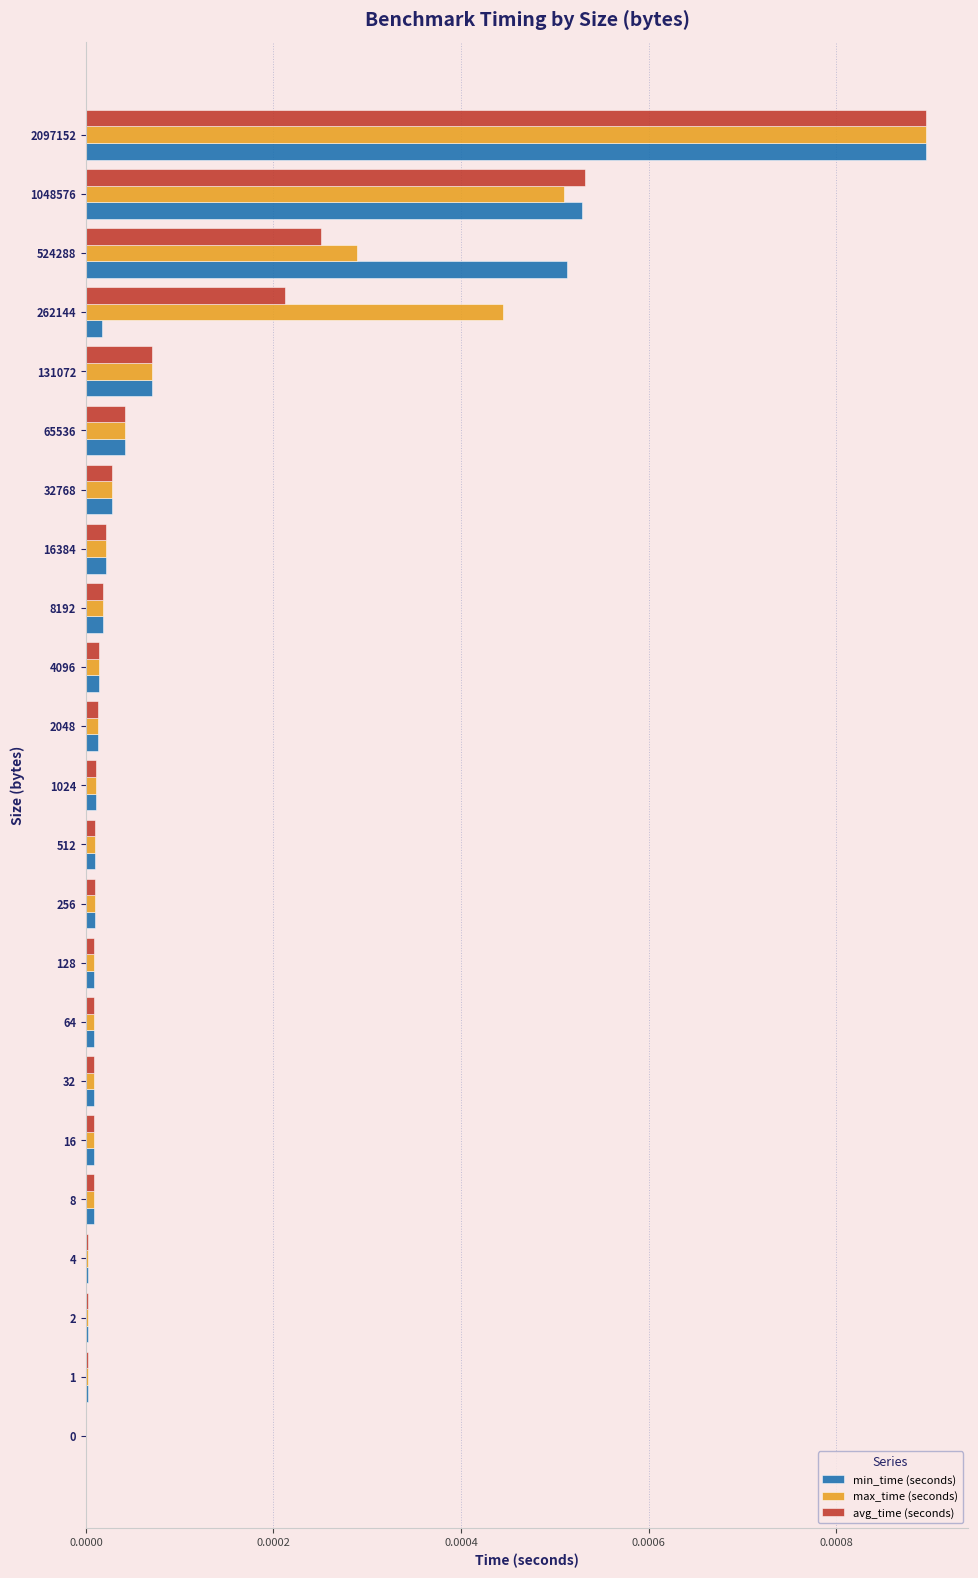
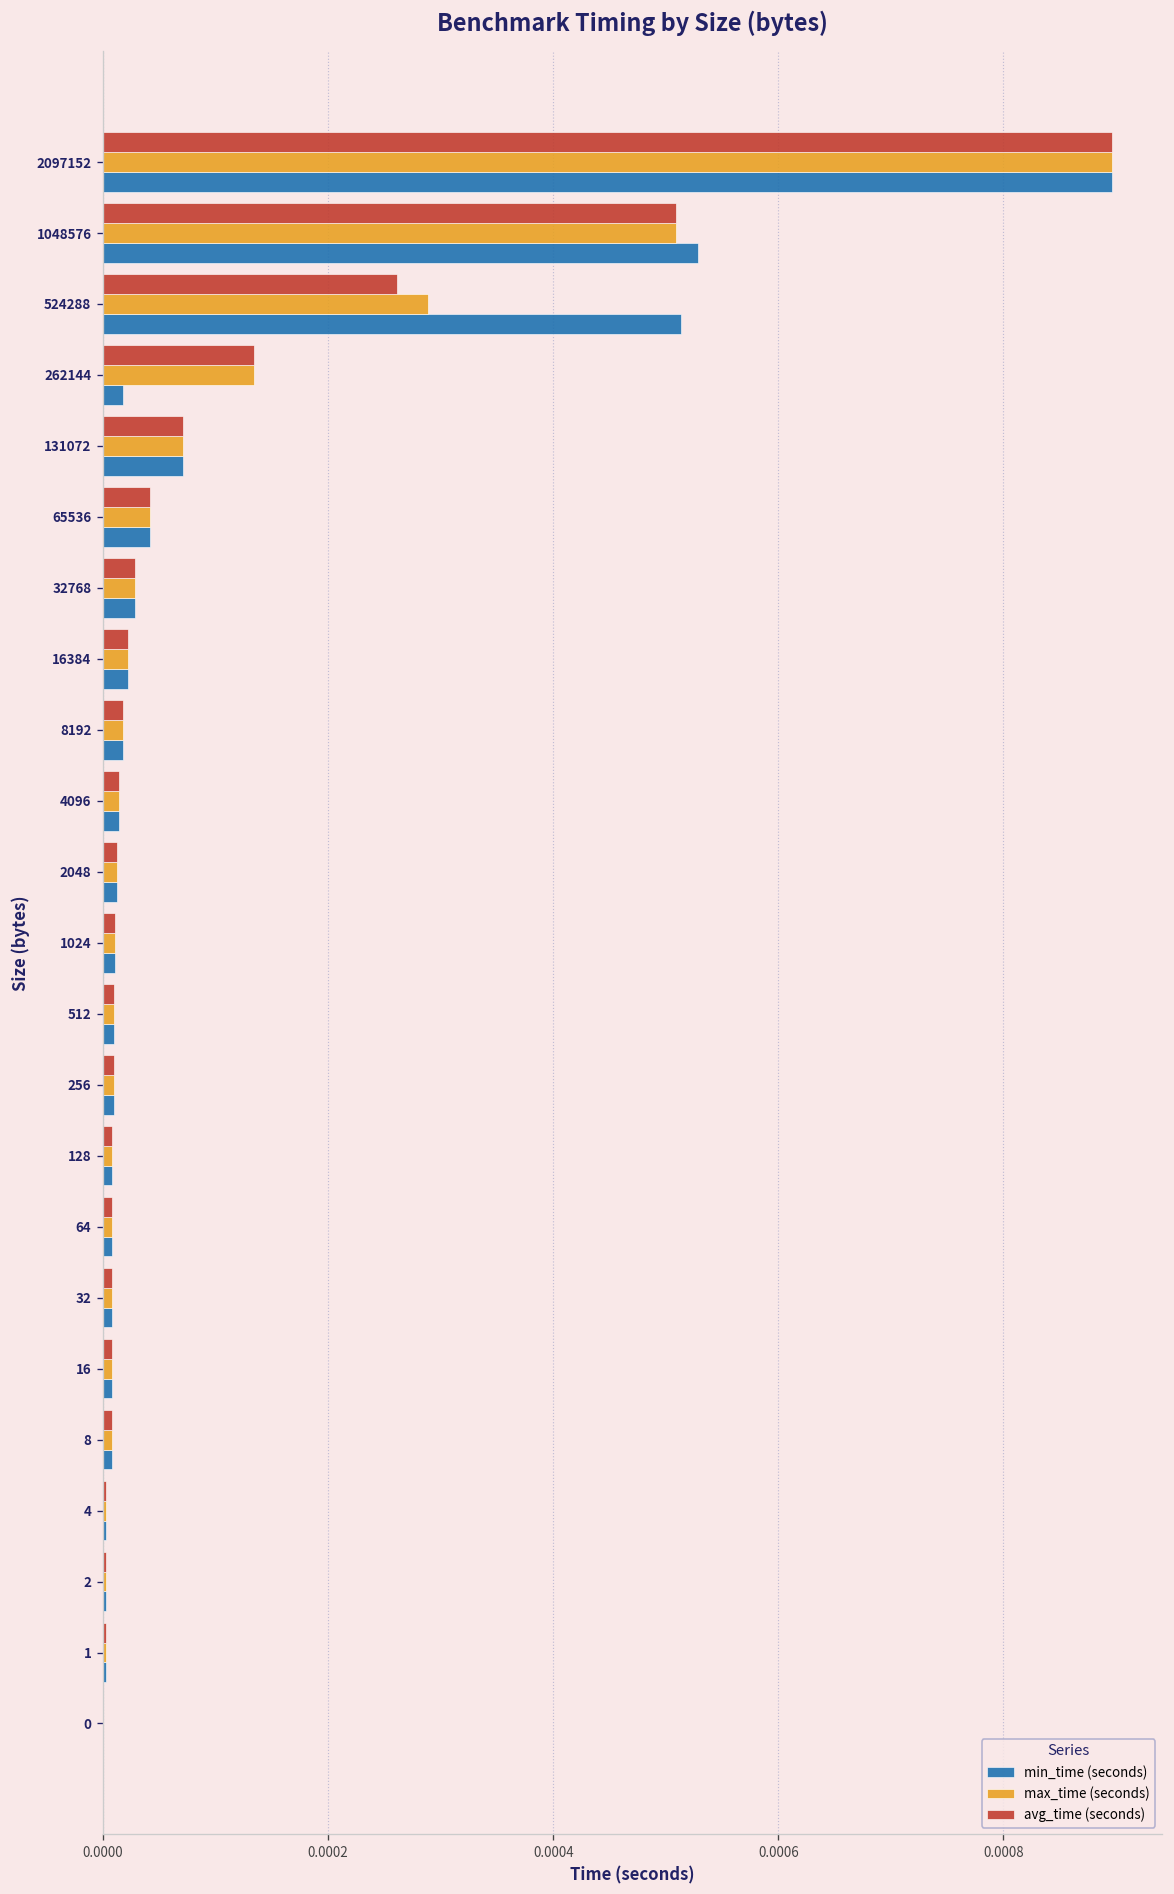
avg_time (seconds), 1048576: 0.00053 -> 0.00051
avg_time (seconds), 524288: 0.00025 -> 0.00026
avg_time (seconds), 262144: 0.00021 -> 0.00013
max_time (seconds), 262144: 0.00044 -> 0.00013
